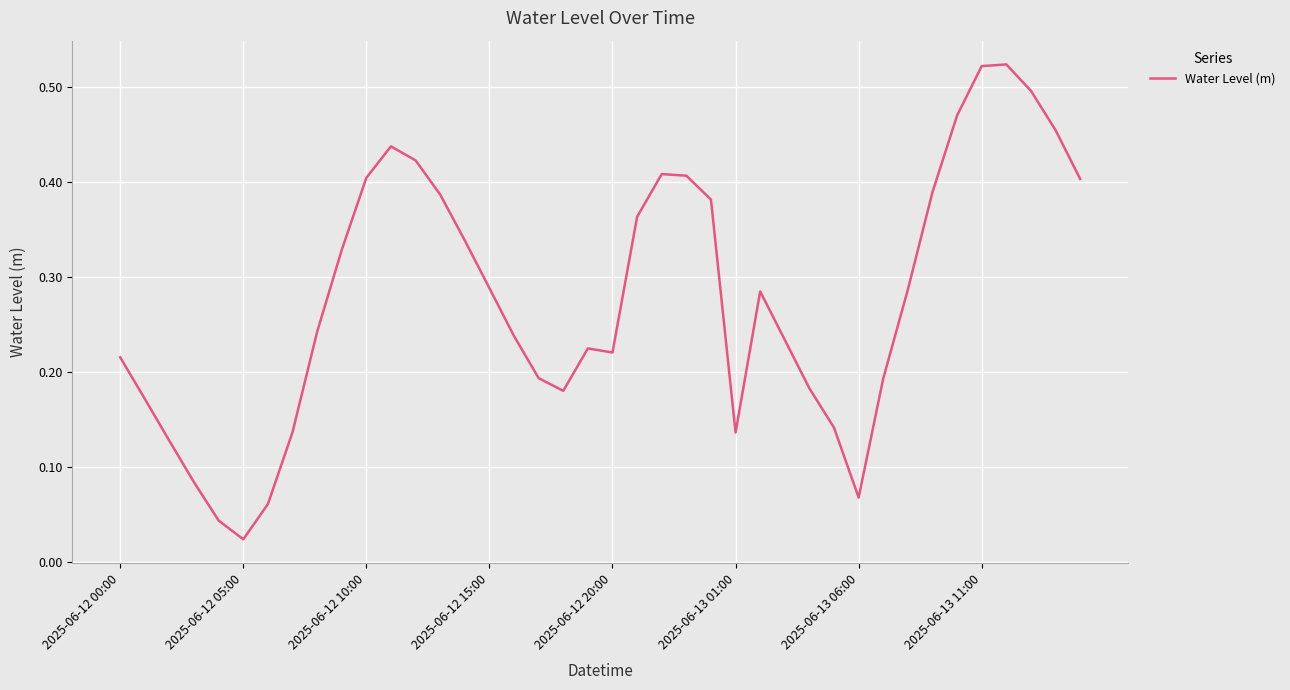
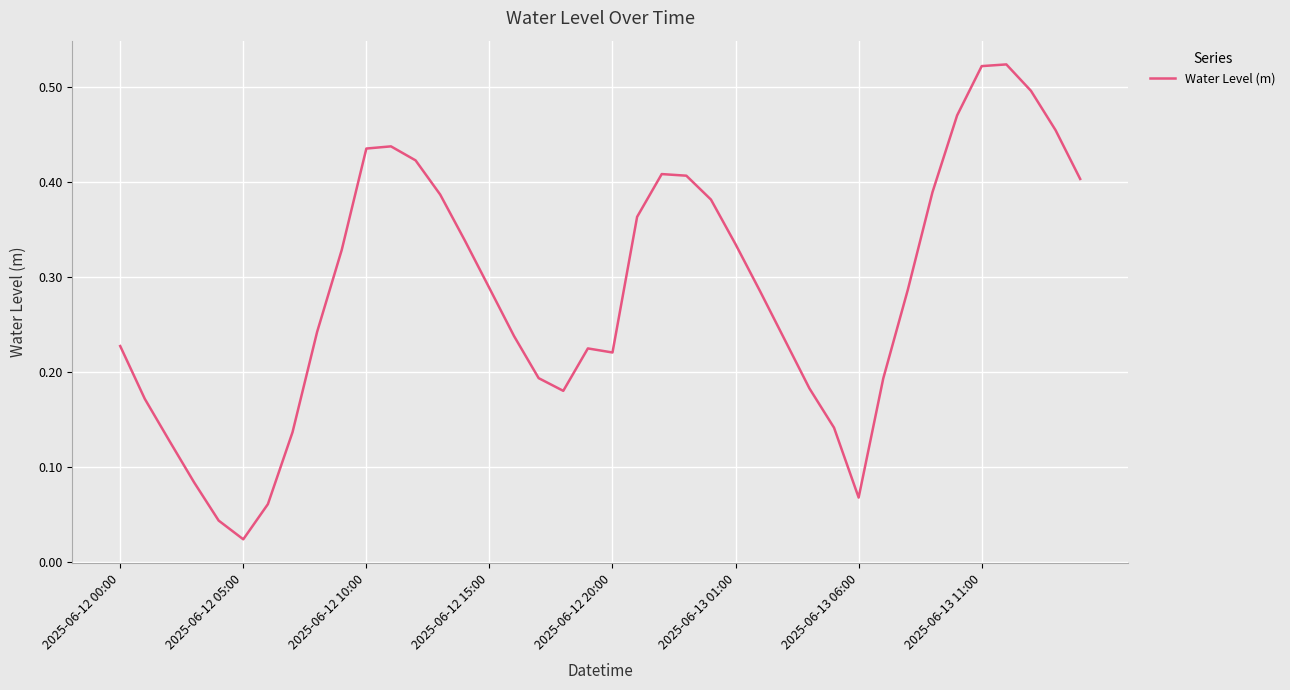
2025-06-12 00:00: 0.22 -> 0.23
2025-06-12 10:00: 0.40 -> 0.44
2025-06-13 01:00: 0.14 -> 0.33
